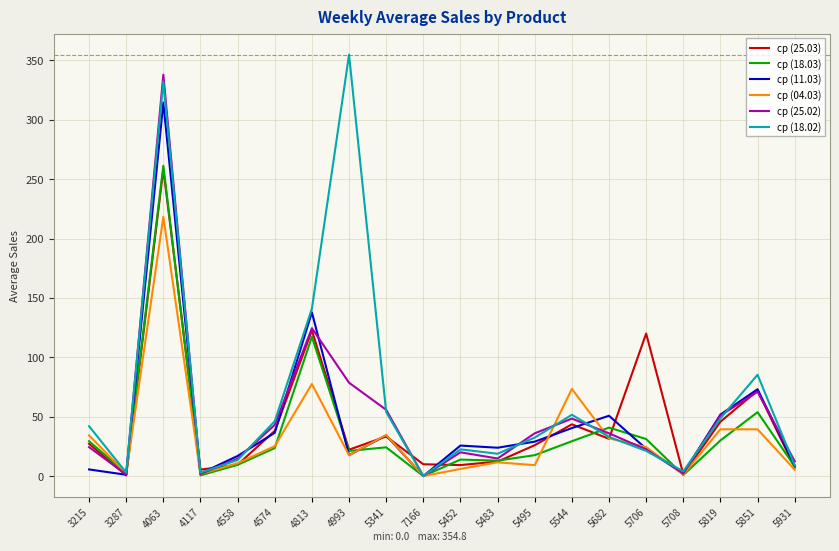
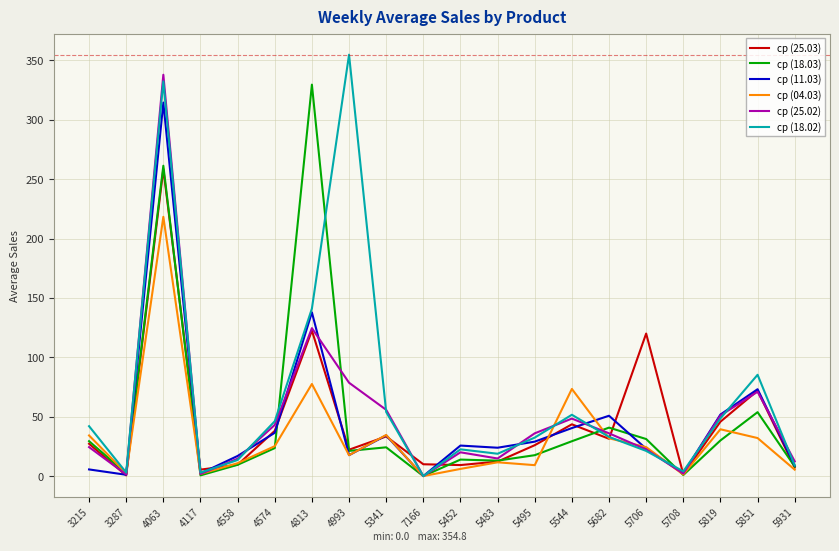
ср (18.03), 4813: 117 -> 330
ср (04.03), 5851: 39 -> 32
